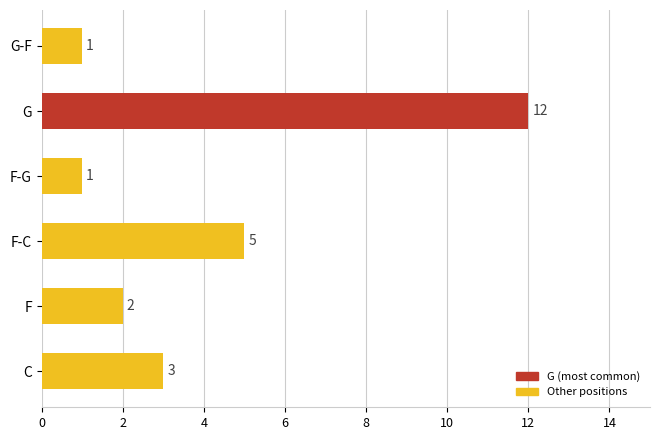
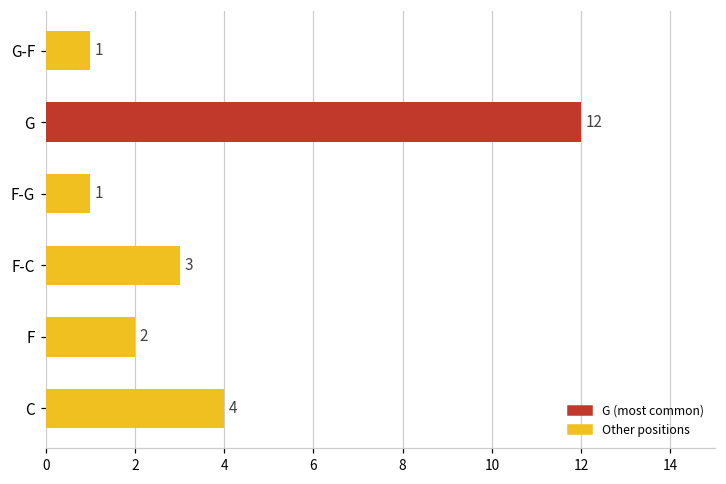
F-C: 5 -> 3
C: 3 -> 4
